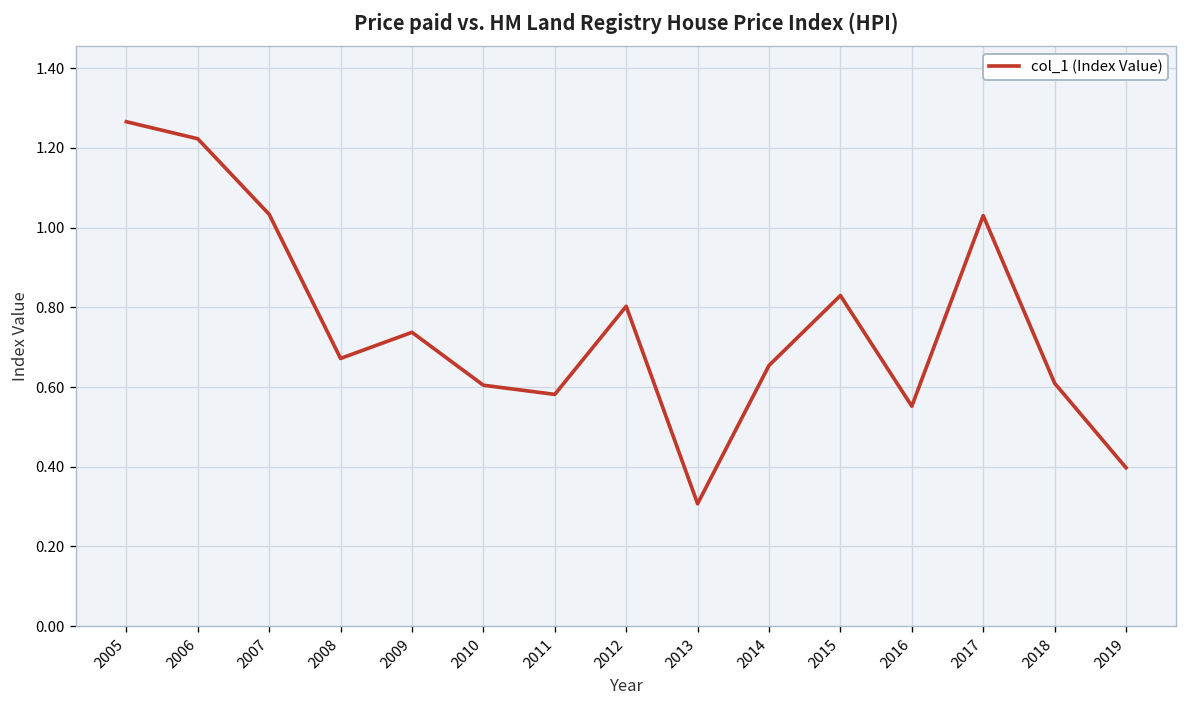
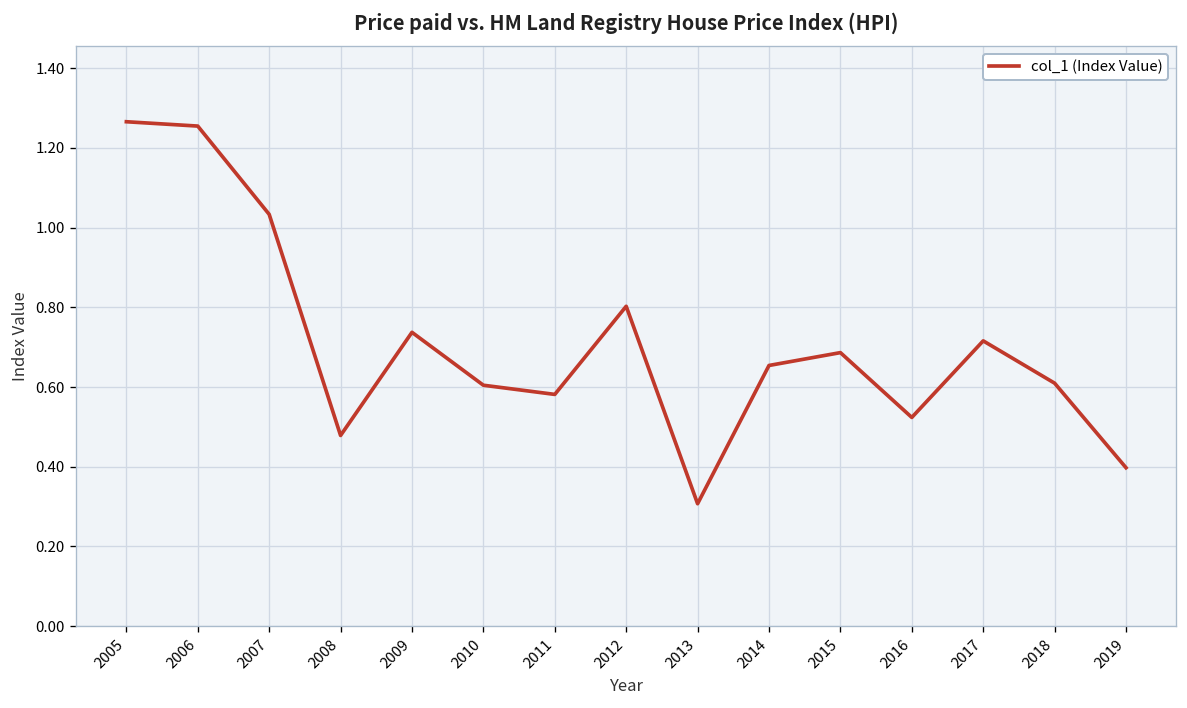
2006: 1.22 -> 1.25
2008: 0.67 -> 0.48
2015: 0.83 -> 0.69
2016: 0.55 -> 0.52
2017: 1.03 -> 0.72
